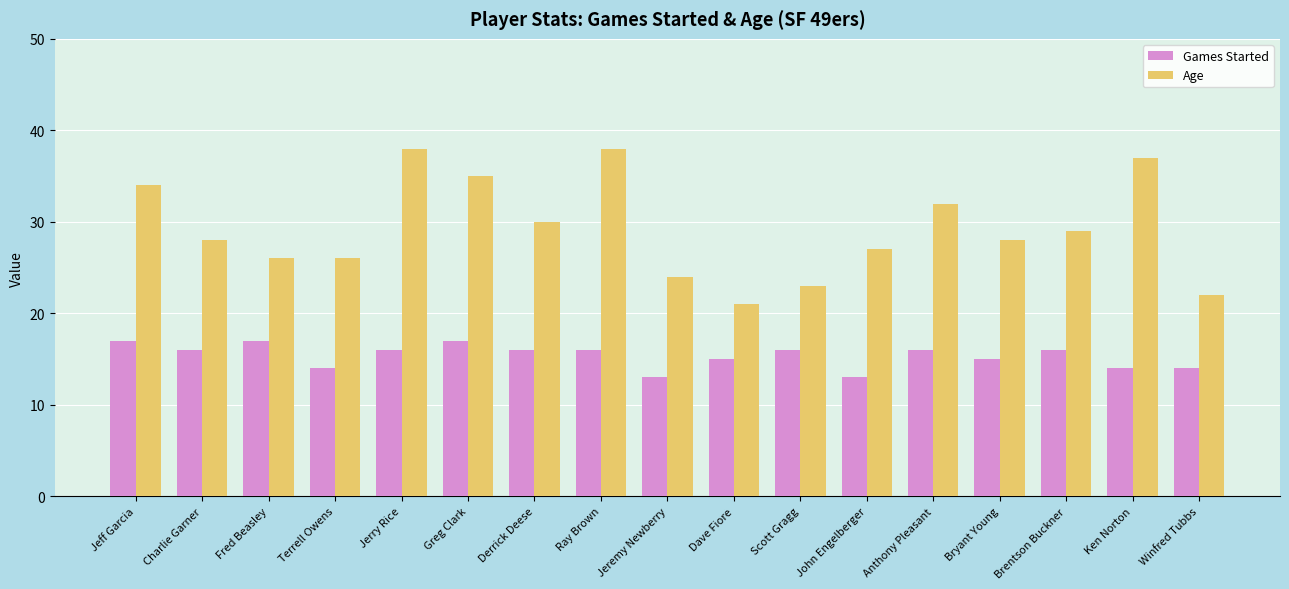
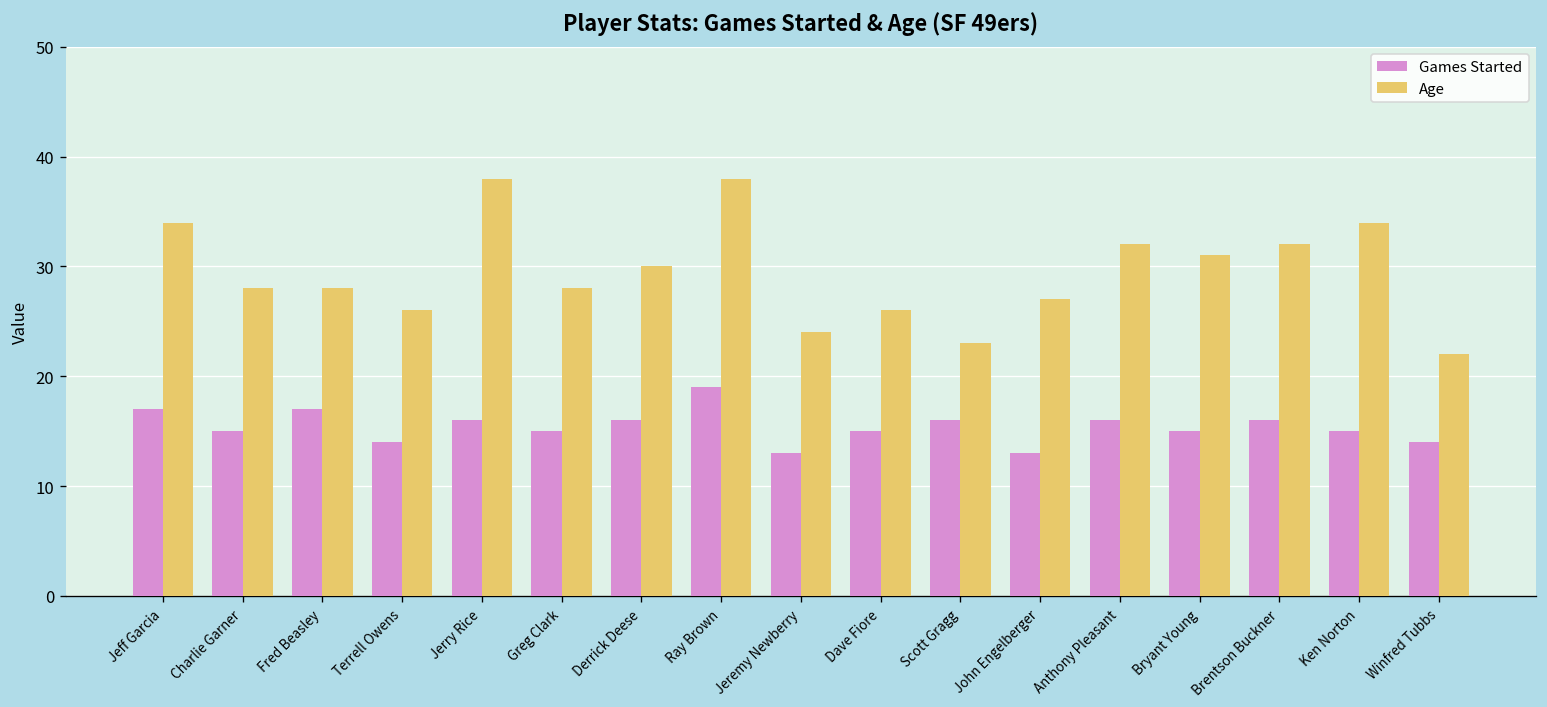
Games Started, Charlie Garner: 16 -> 15
Age, Fred Beasley: 26 -> 28
Games Started, Greg Clark: 17 -> 15
Age, Greg Clark: 35 -> 28
Games Started, Ray Brown: 16 -> 19
Age, Dave Fiore: 21 -> 26
Age, Bryant Young: 28 -> 31
Age, Brentson Buckner: 29 -> 32
Games Started, Ken Norton: 14 -> 15
Age, Ken Norton: 37 -> 34
